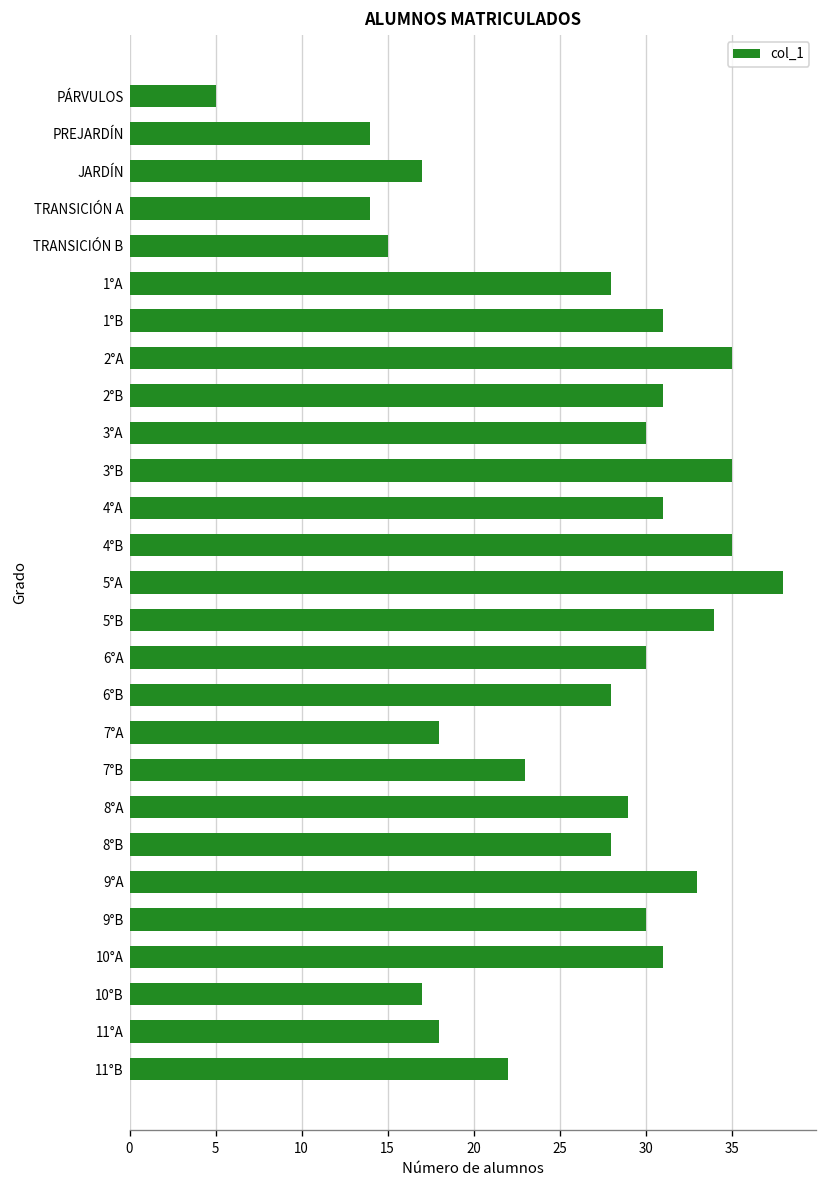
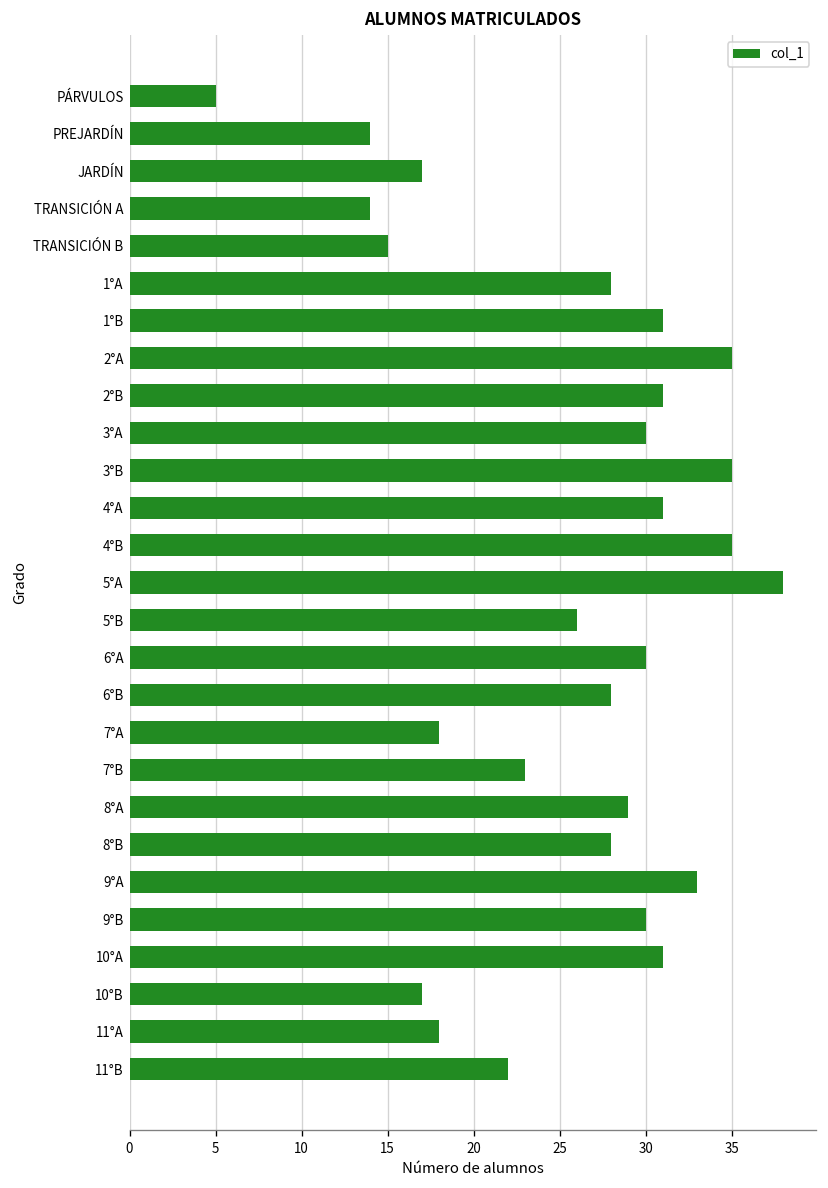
5°B: 34 -> 26
